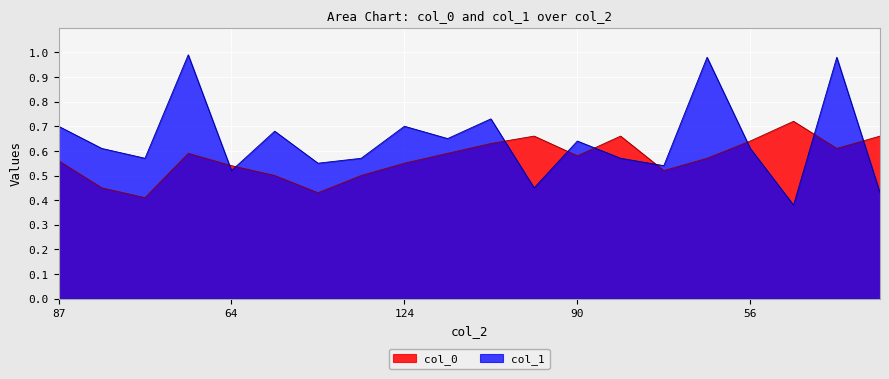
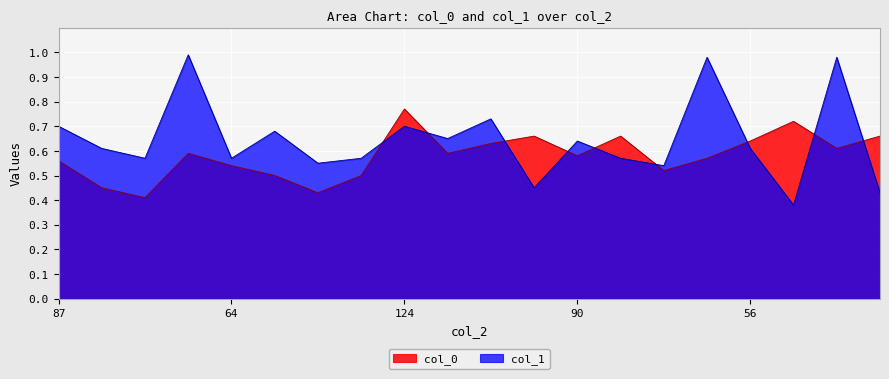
col_1, 64: 0.52 -> 0.57
col_0, 124: 0.55 -> 0.77
